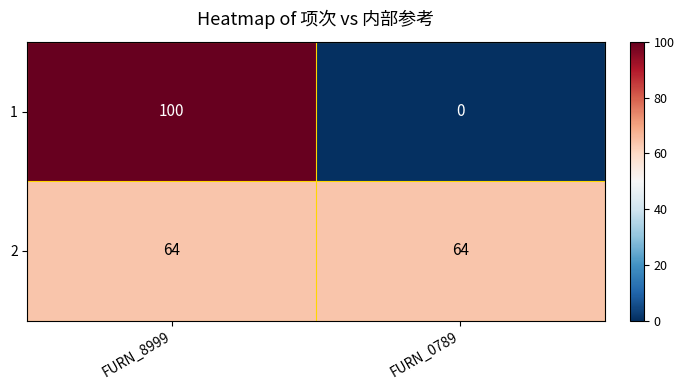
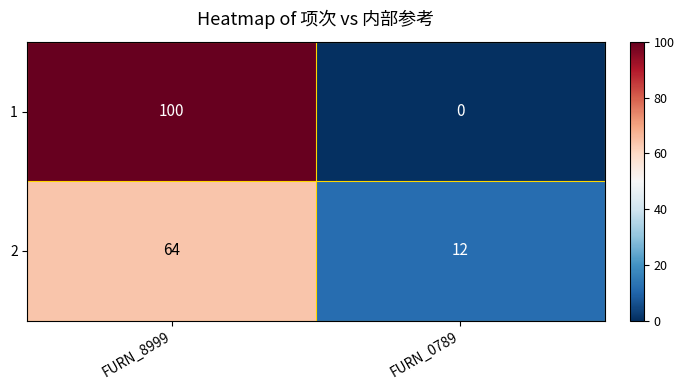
2, FURN_0789: 64 -> 12
